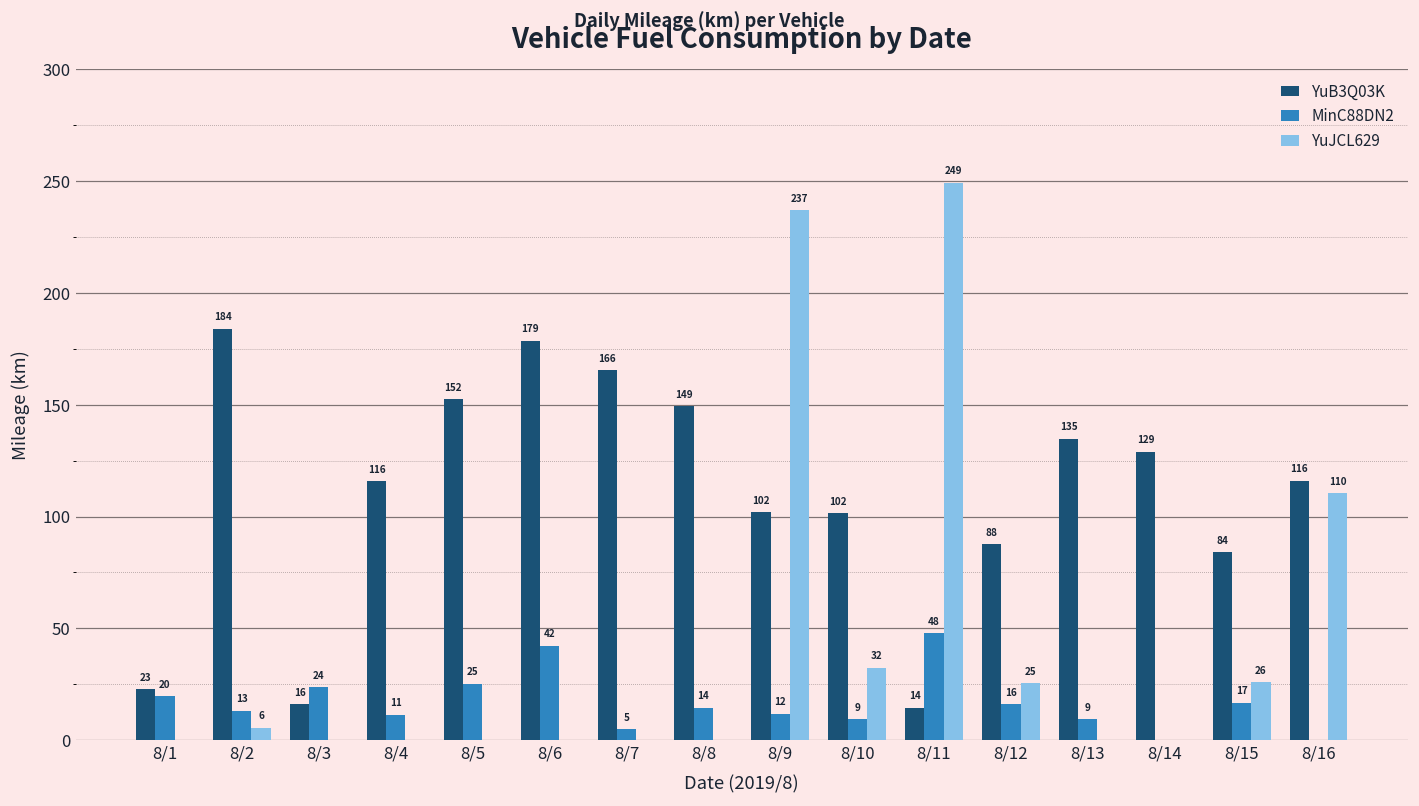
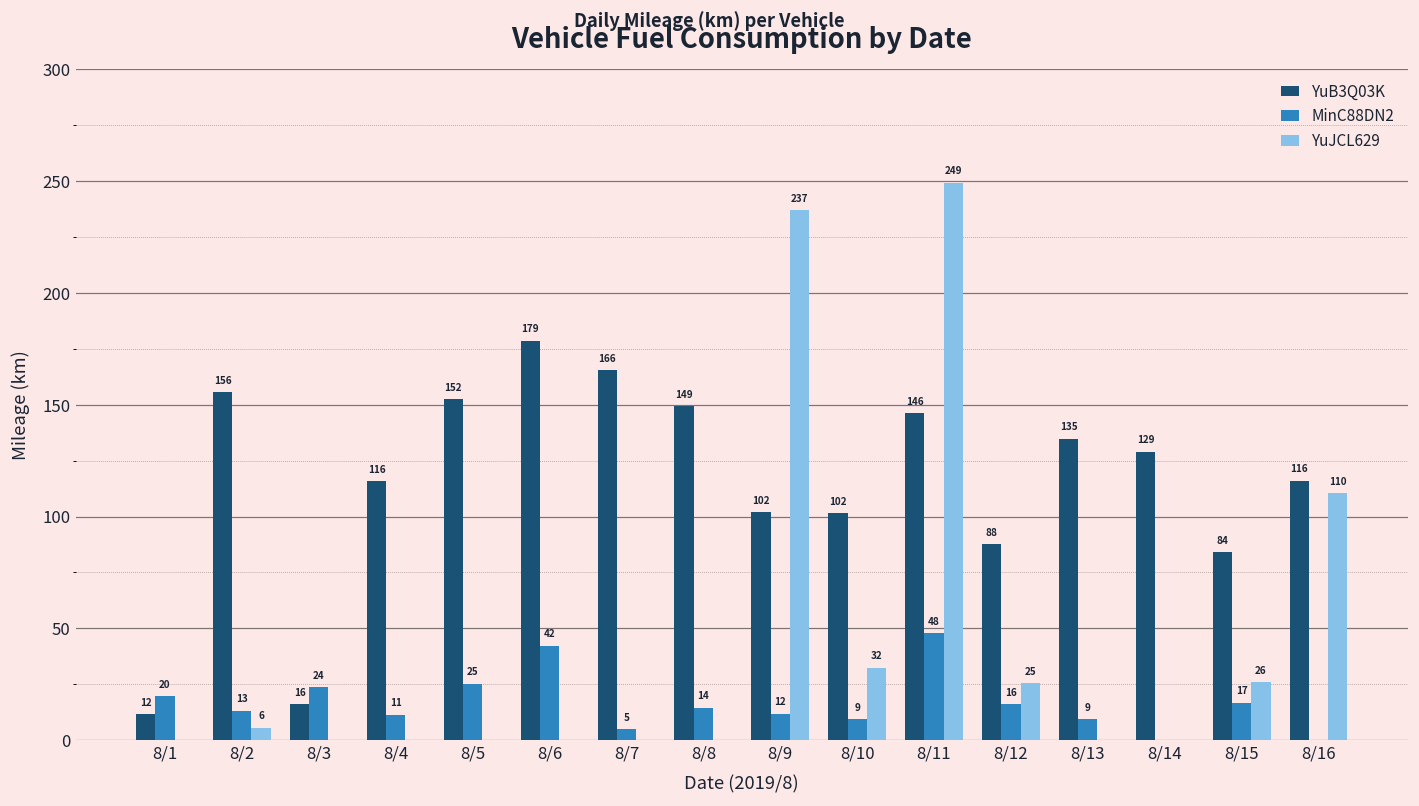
YuB3Q03K, 8/1: 23 -> 12
YuB3Q03K, 8/2: 184 -> 156
YuB3Q03K, 8/11: 14 -> 146
